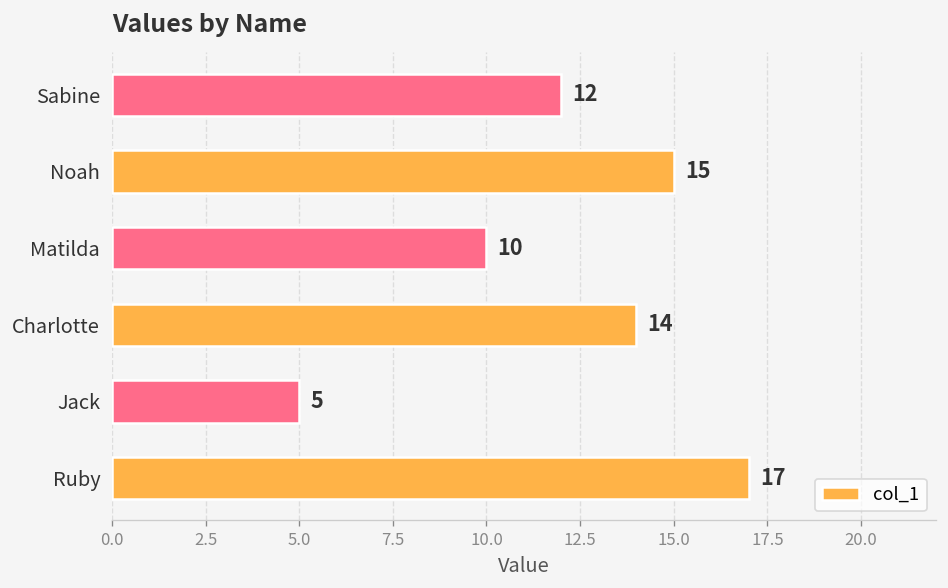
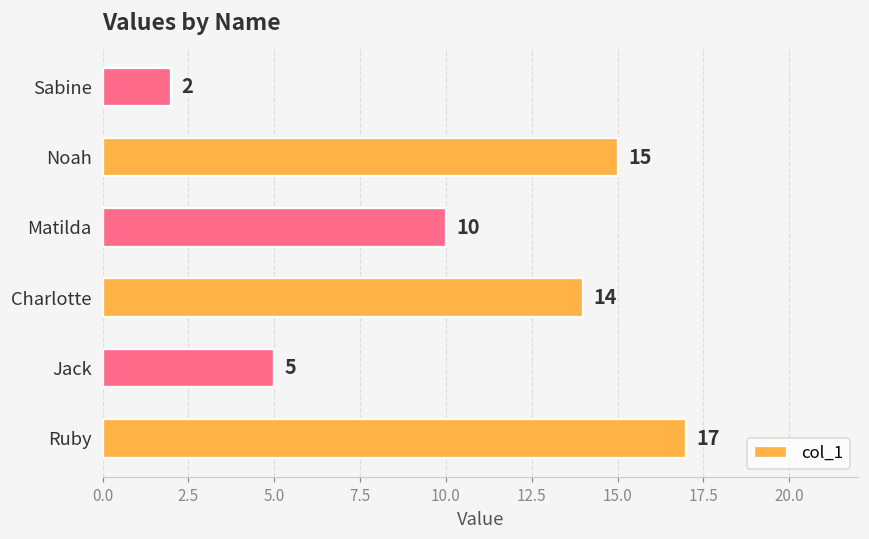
Sabine: 12 -> 2
